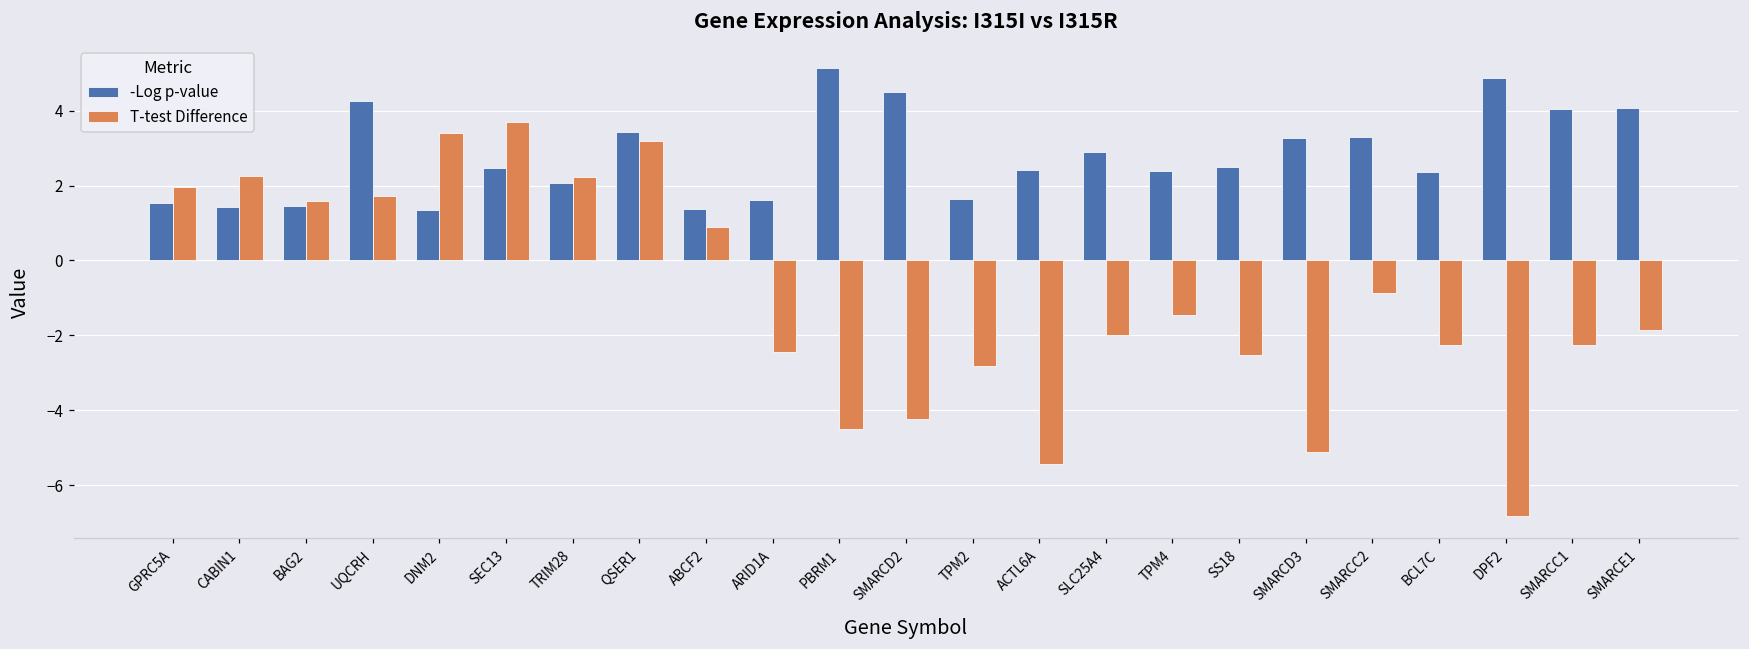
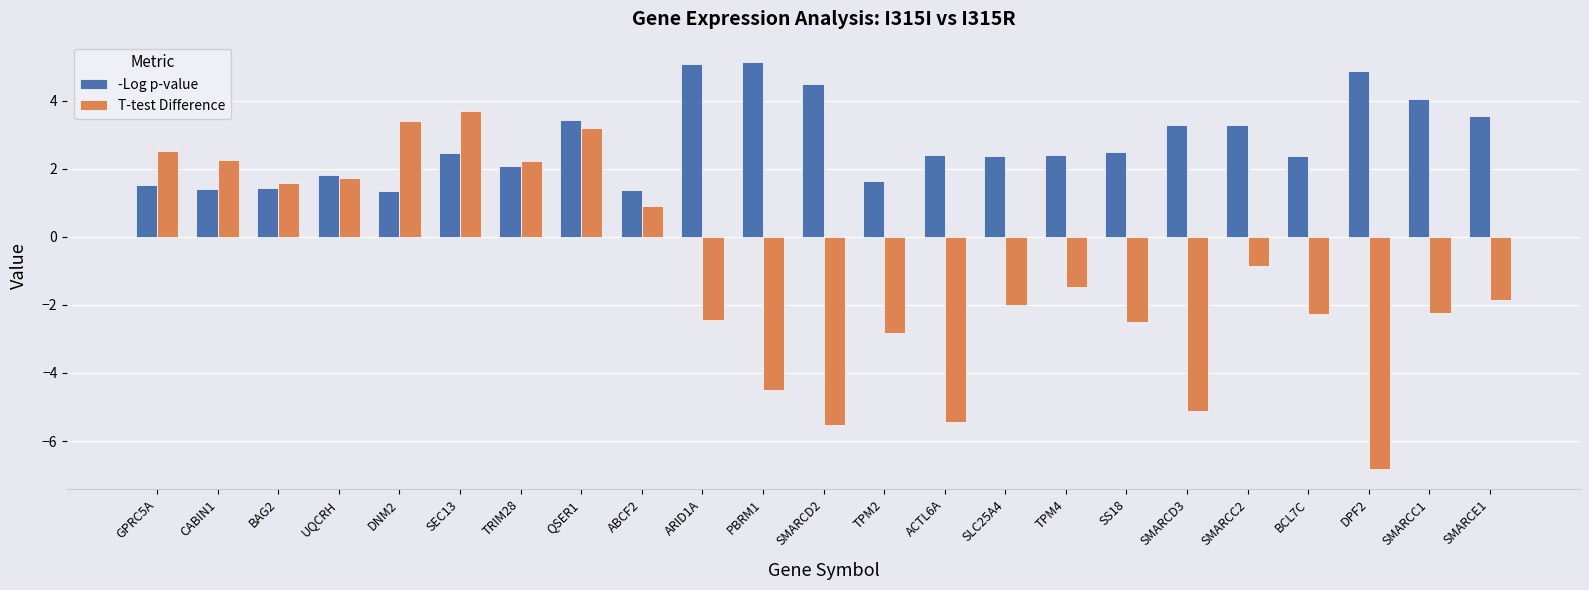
T-test Difference, GPRC5A: 2.0 -> 2.5
-Log p-value, UQCRH: 4.3 -> 1.8
-Log p-value, ARID1A: 1.6 -> 5.1
T-test Difference, SMARCD2: -4.2 -> -5.5
-Log p-value, SLC25A4: 2.9 -> 2.4
-Log p-value, SMARCE1: 4.1 -> 3.5
